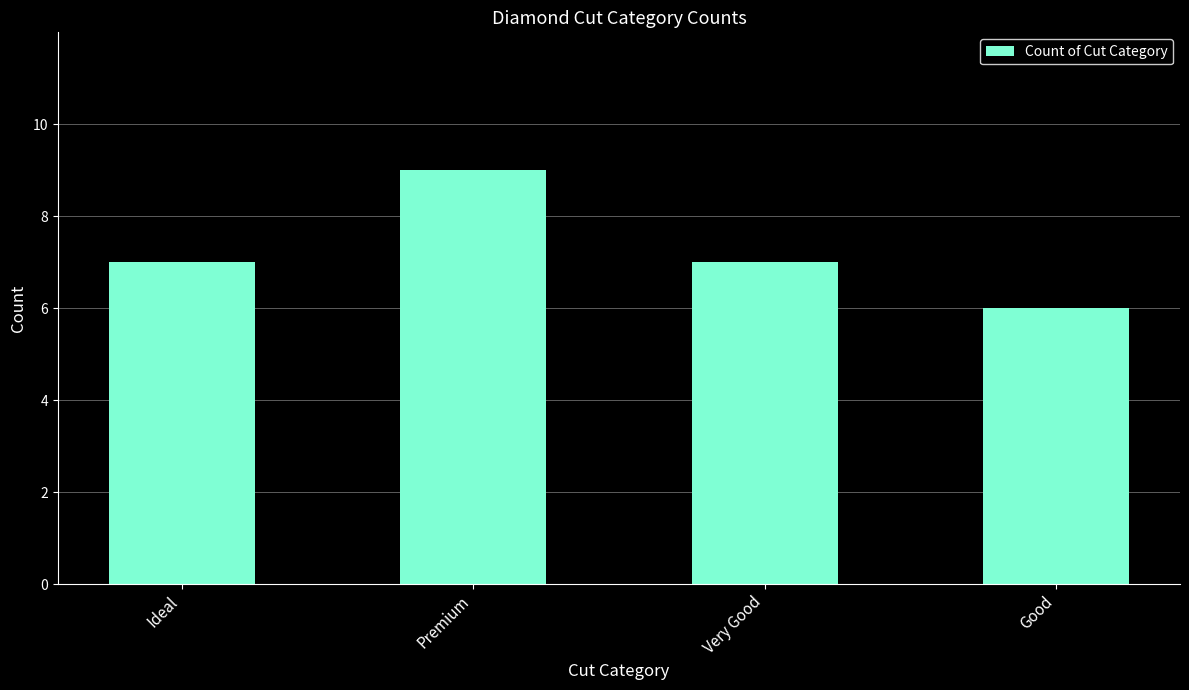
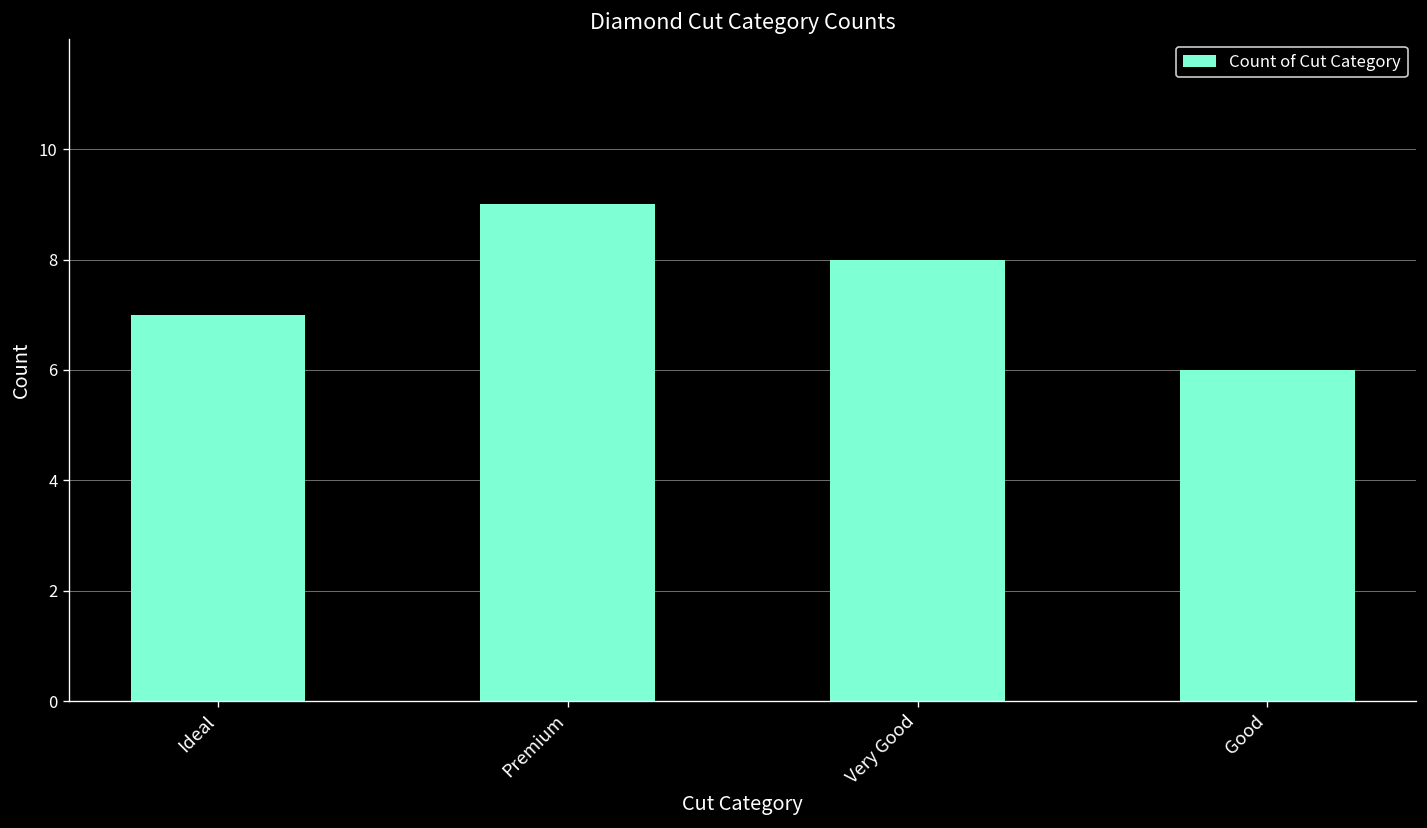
Very Good: 7 -> 8
